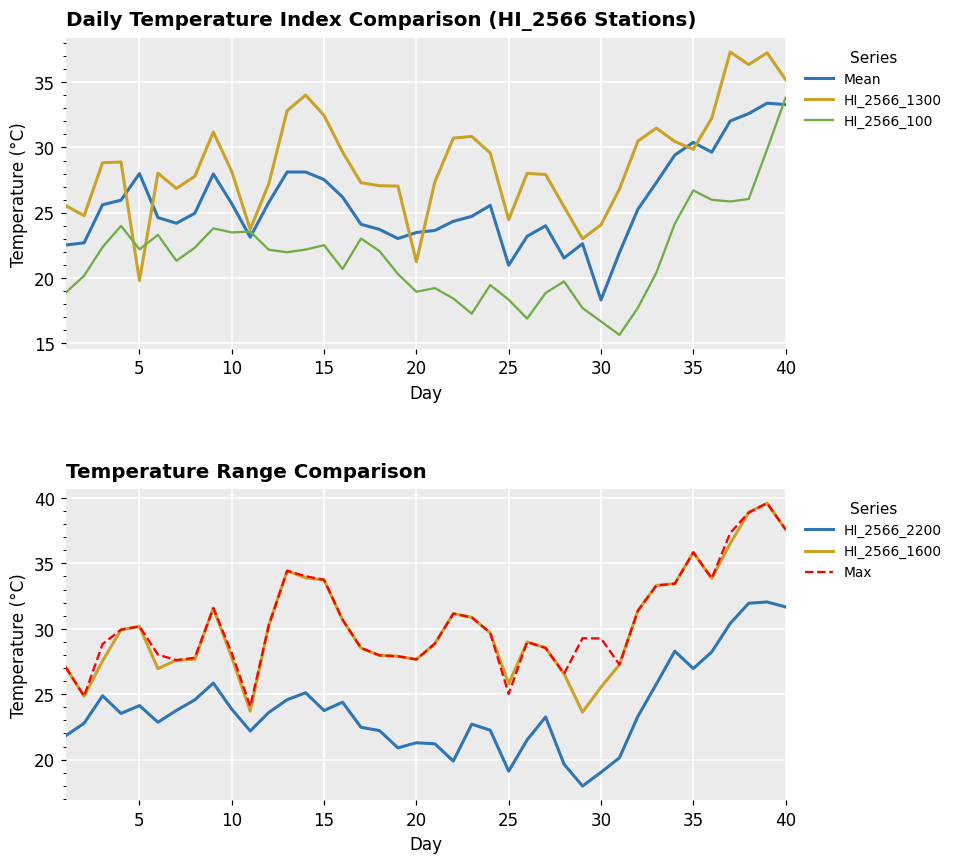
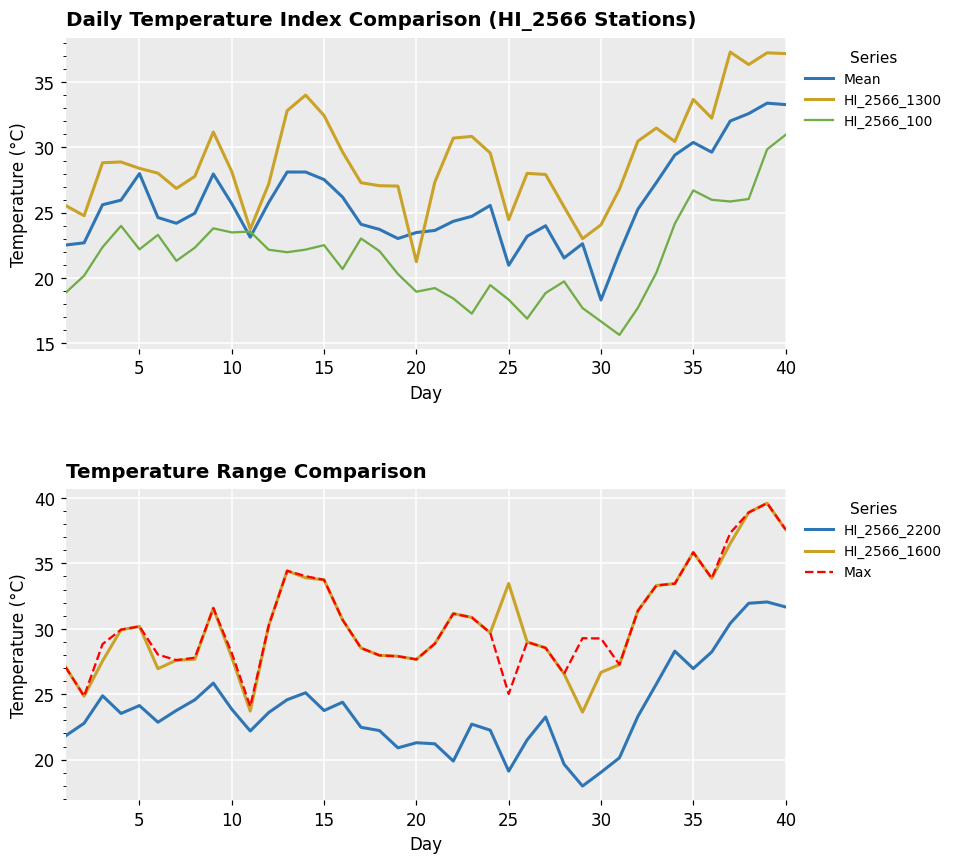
Daily Temperature Index Comparison (HI_2566 Stations), HI_2566_1300, 5: 19.8 -> 28.4
Daily Temperature Index Comparison (HI_2566 Stations), HI_2566_1300, 35: 29.9 -> 33.7
Daily Temperature Index Comparison (HI_2566 Stations), HI_2566_1300, 40: 35.2 -> 37.2
Daily Temperature Index Comparison (HI_2566 Stations), HI_2566_100, 40: 33.8 -> 31.0
Temperature Range Comparison, HI_2566_1600, 25: 25.8 -> 33.5
Temperature Range Comparison, HI_2566_1600, 30: 25.5 -> 26.7
